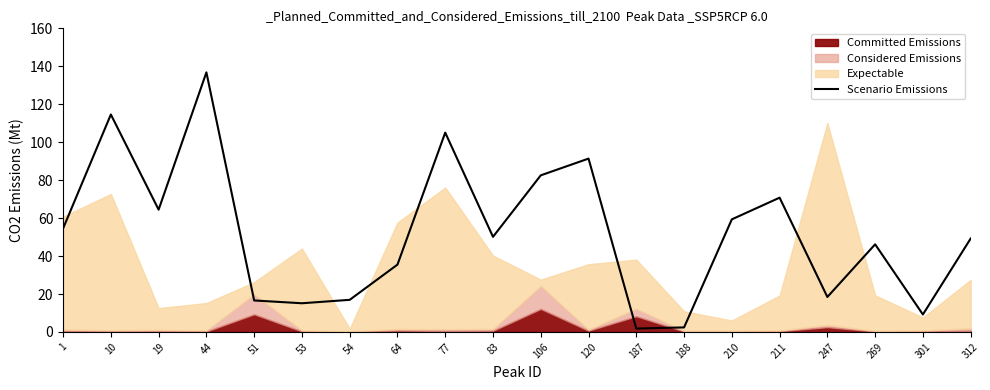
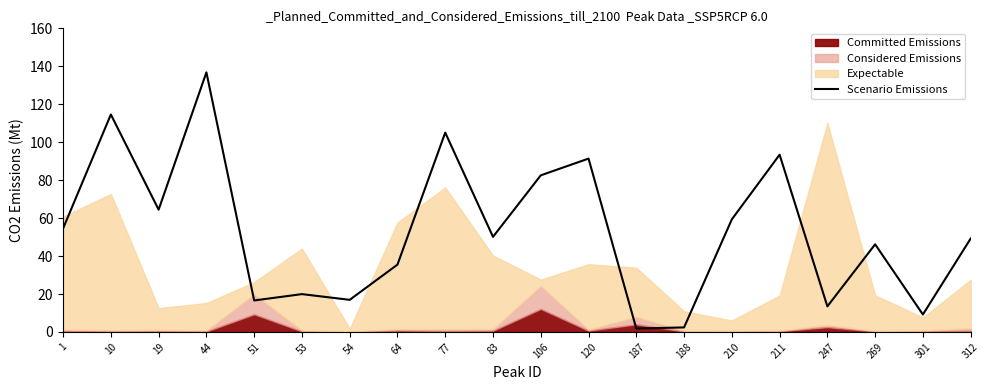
Scenario Emissions, 53: 15 -> 20
Committed Emissions, 187: 8 -> 4
Scenario Emissions, 211: 71 -> 93
Scenario Emissions, 247: 18 -> 13
